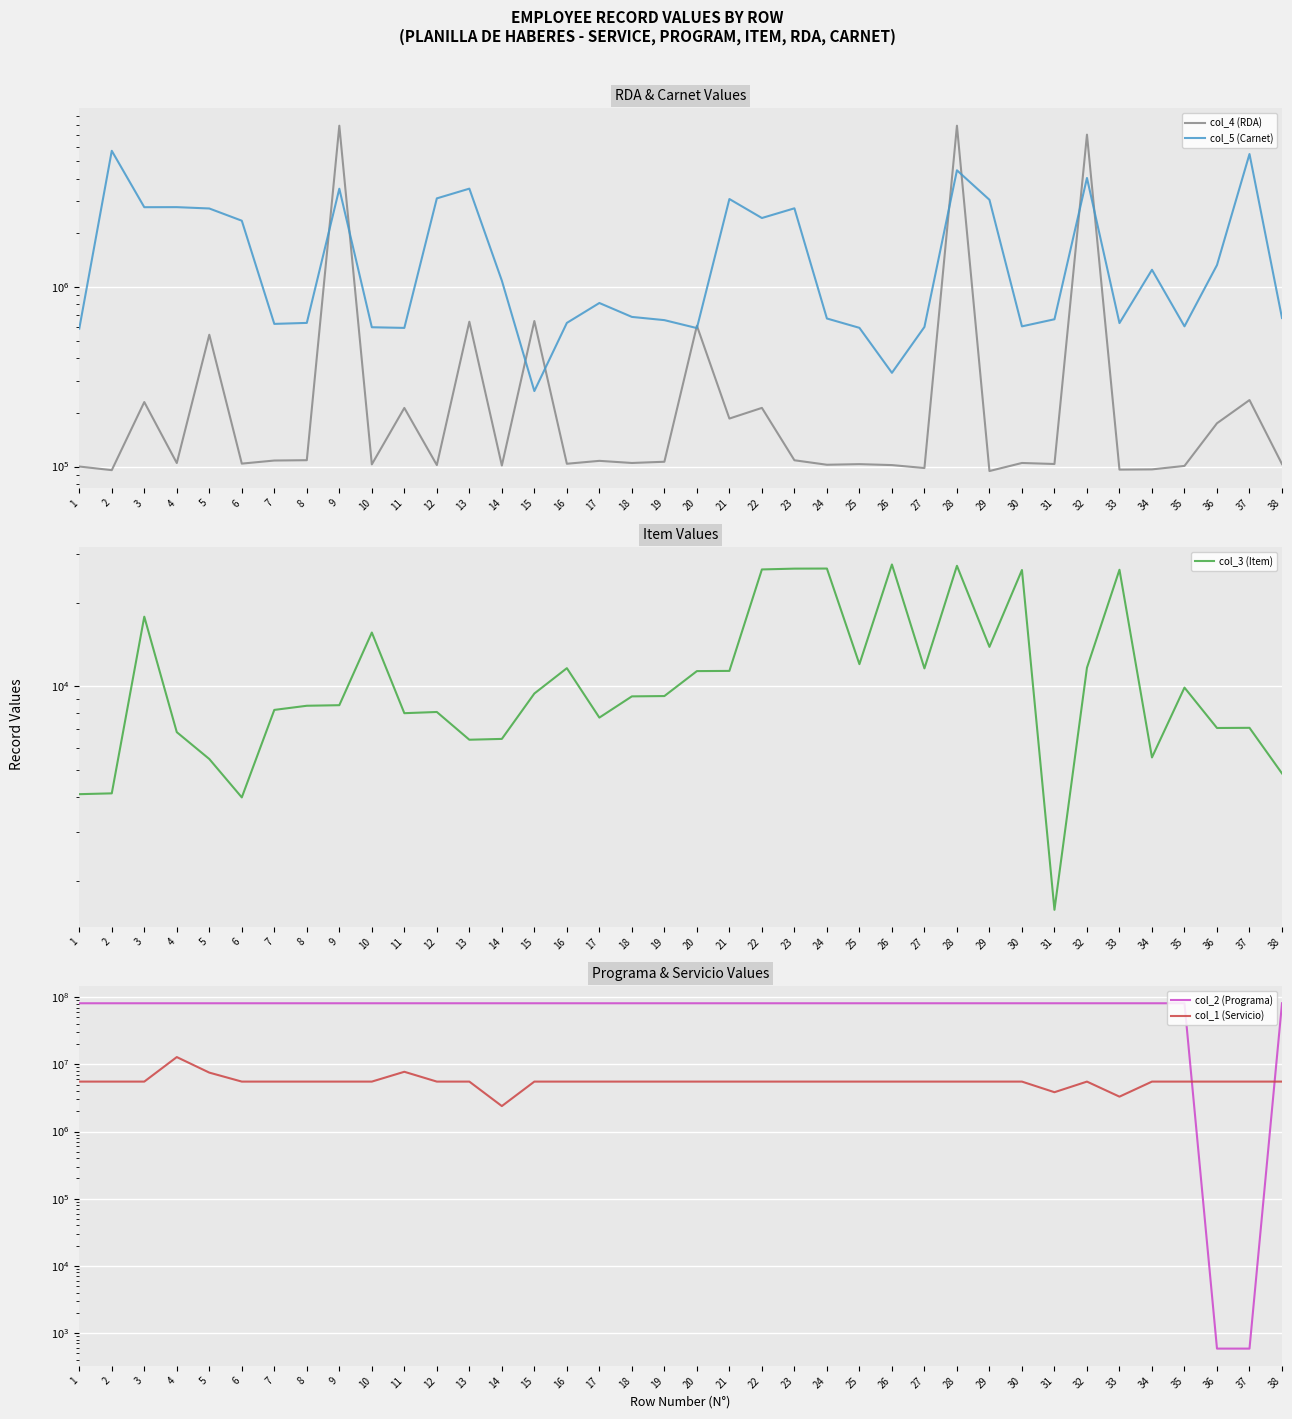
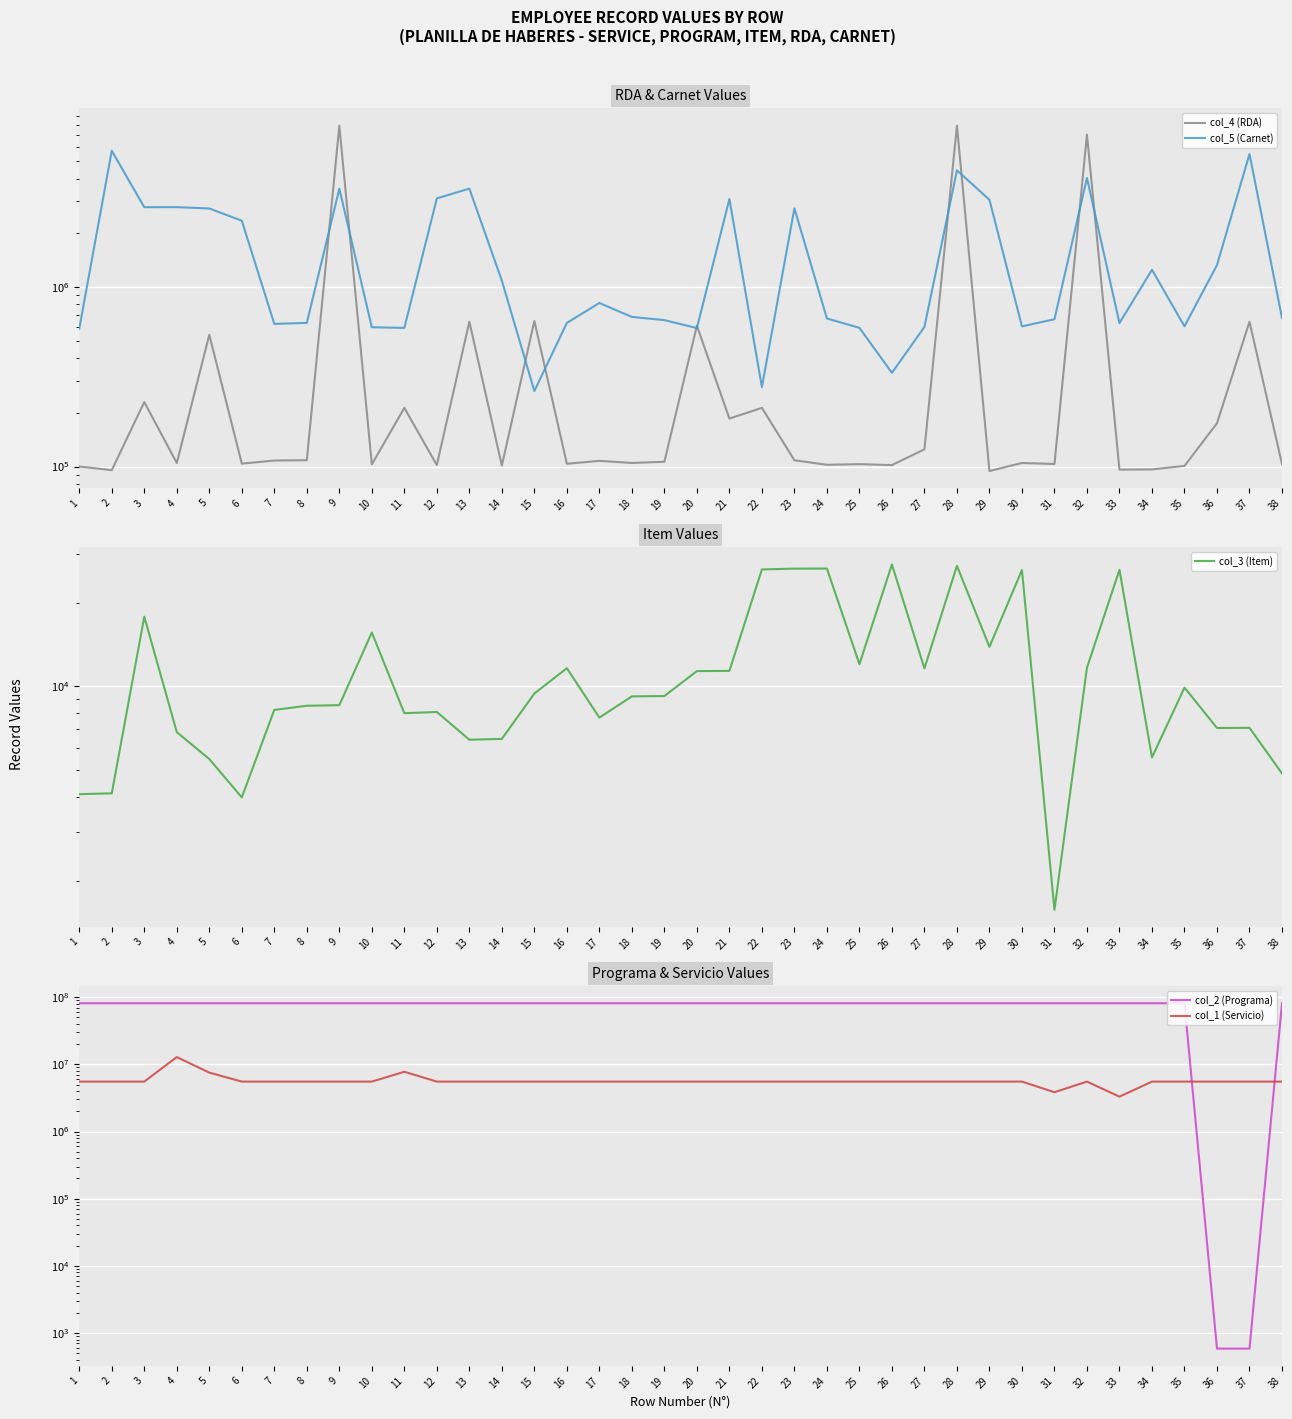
RDA & Carnet Values, col_5 (Carnet), 22: 2400000 -> 280000
RDA & Carnet Values, col_4 (RDA), 27: 100000 -> 120000
RDA & Carnet Values, col_4 (RDA), 37: 230000 -> 640000
Programa & Servicio Values, col_1 (Servicio), 14: 2400000 -> 6000000
